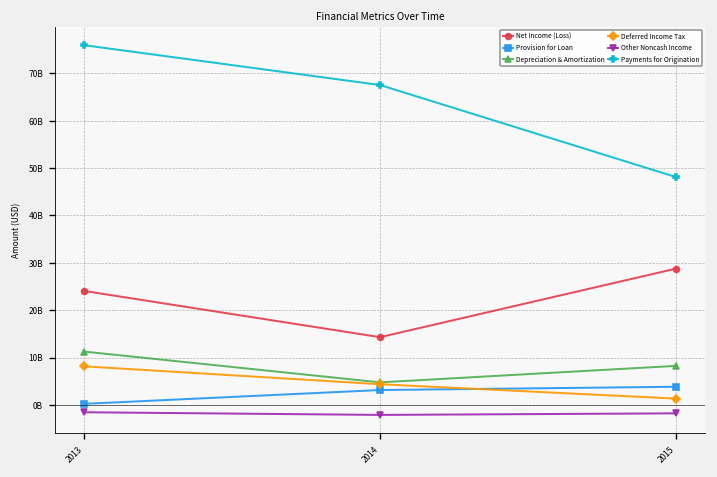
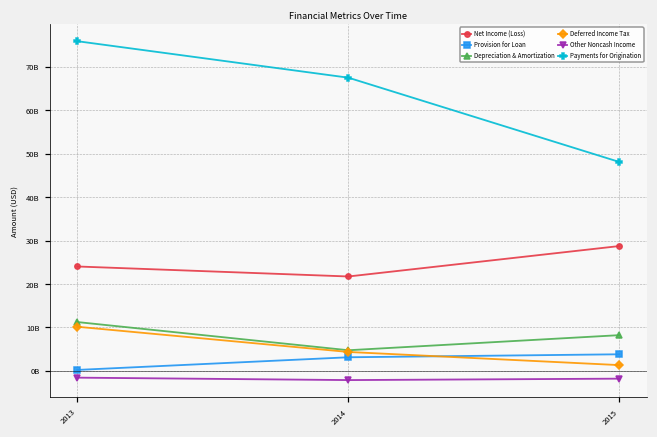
Deferred Income Tax, 2013: 8000000000 -> 10000000000
Net Income (Loss), 2014: 14000000000 -> 22000000000
